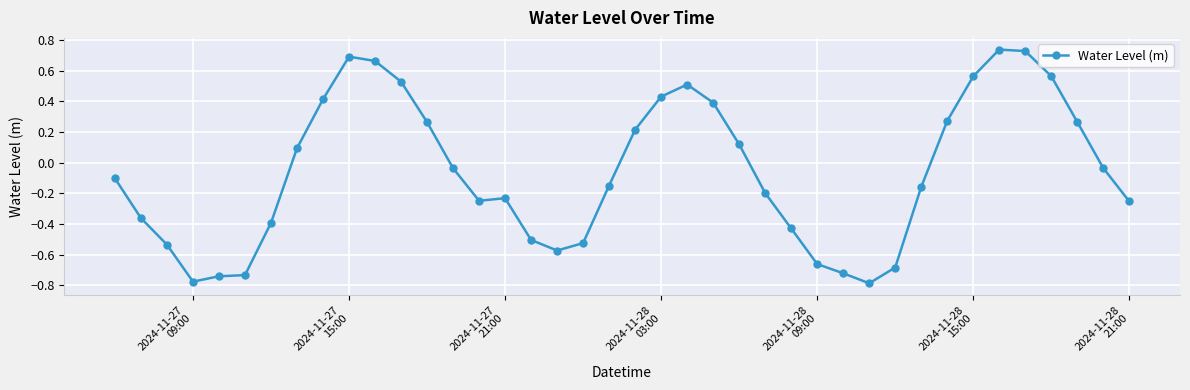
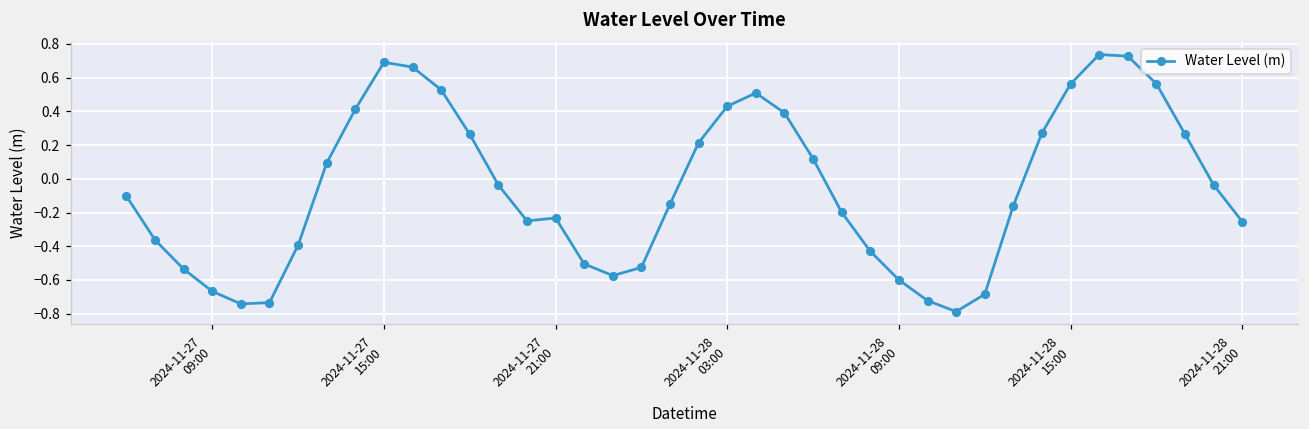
2024-11-27 09:00: -0.78 -> -0.67
2024-11-28 09:00: -0.66 -> -0.60
